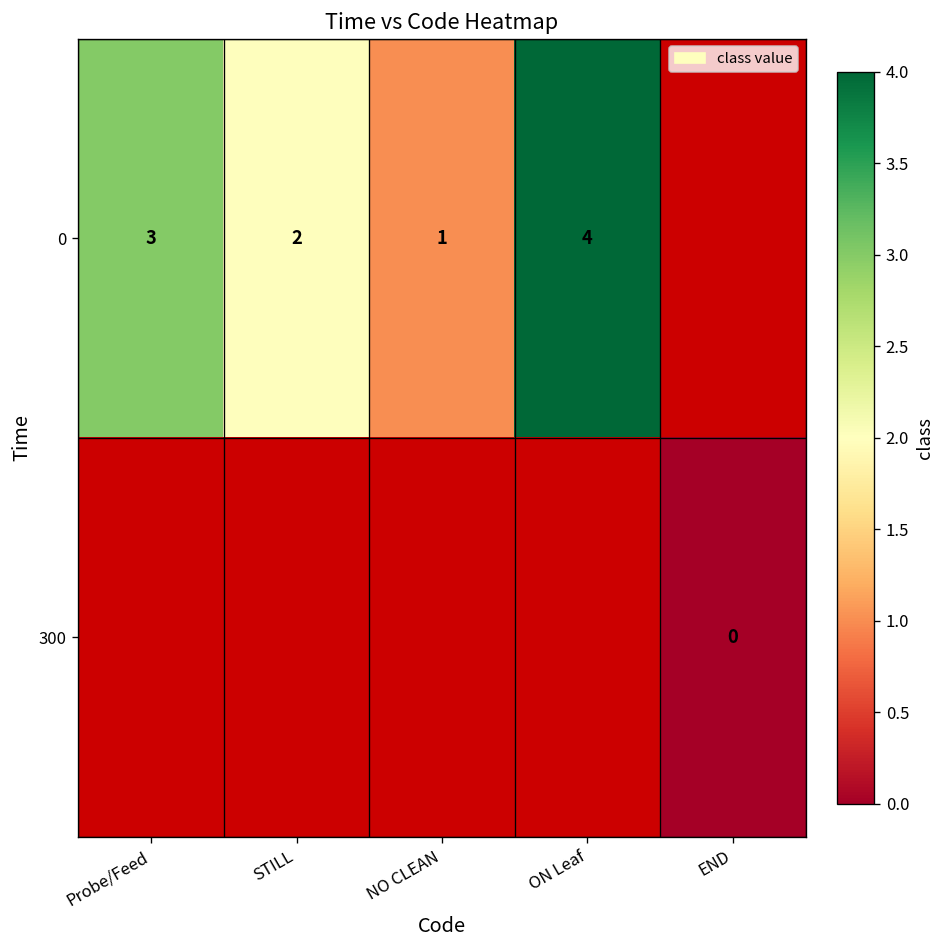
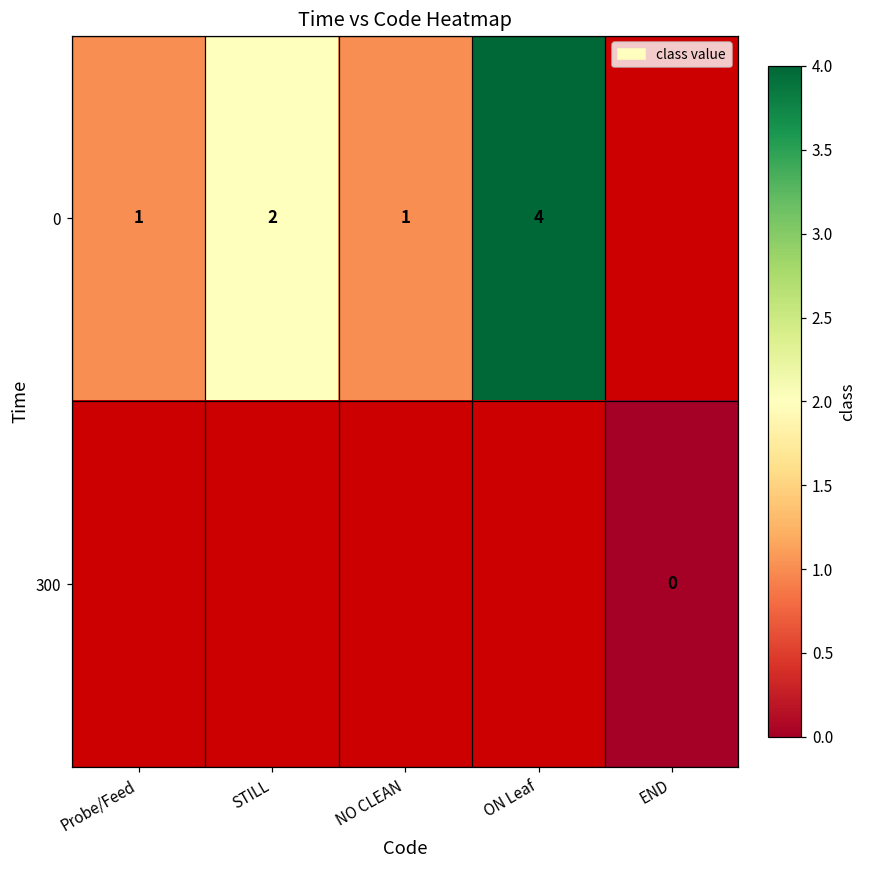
0, Probe/Feed: 3 -> 1
